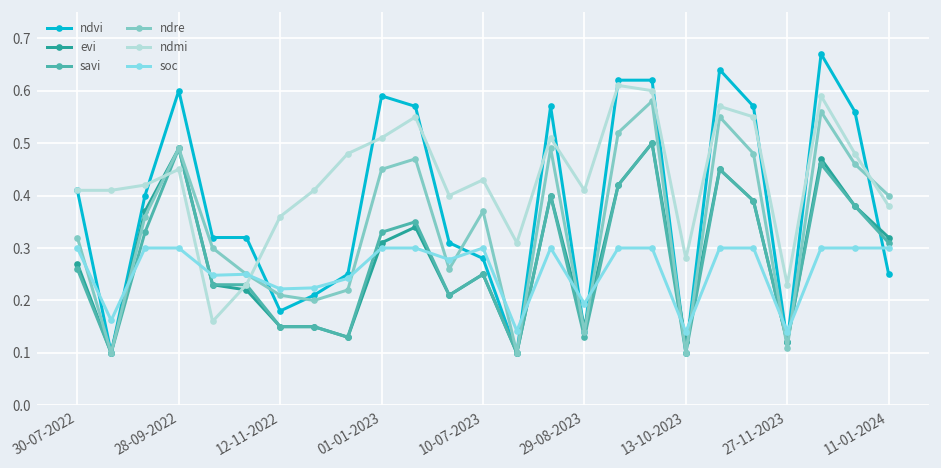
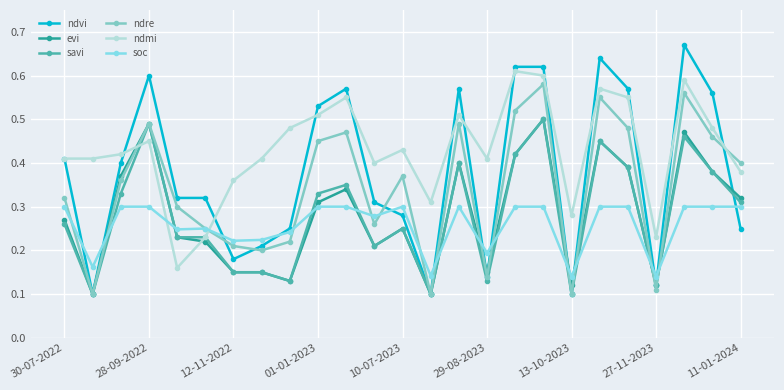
ndvi, 01-01-2023: 0.59 -> 0.53
